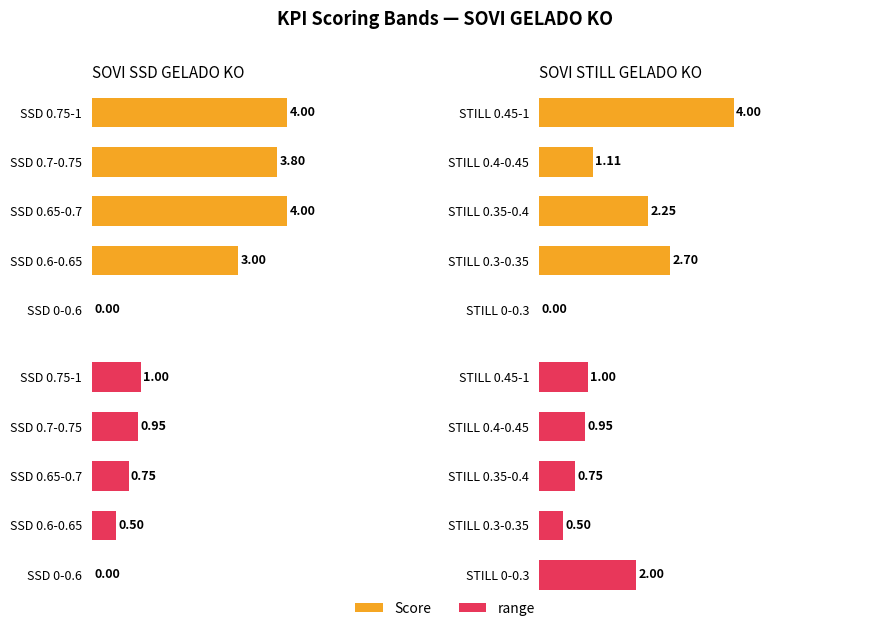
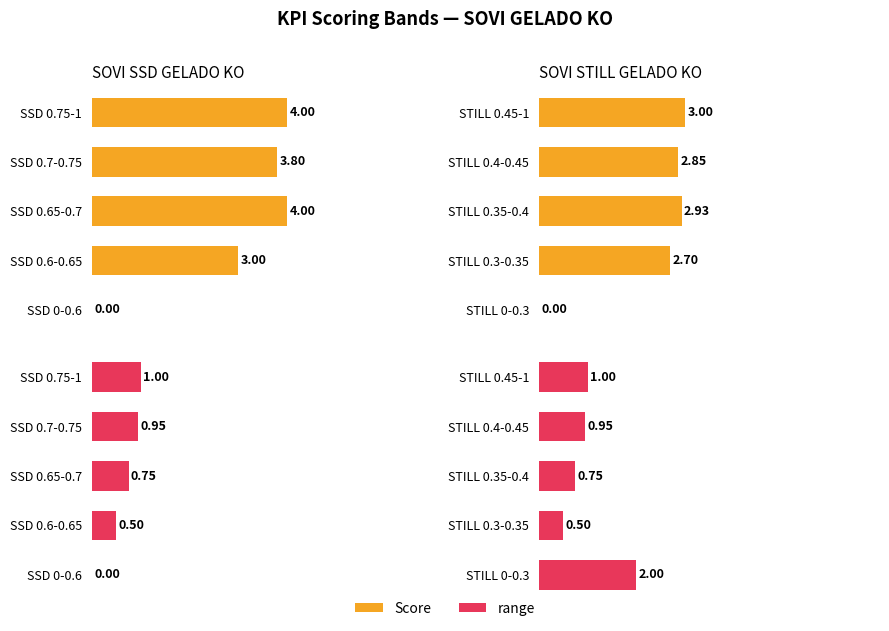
SOVI STILL GELADO KO, STILL 0.45-1: 4.00 -> 3.00
SOVI STILL GELADO KO, STILL 0.4-0.45: 1.11 -> 2.85
SOVI STILL GELADO KO, STILL 0.35-0.4: 2.25 -> 2.93
